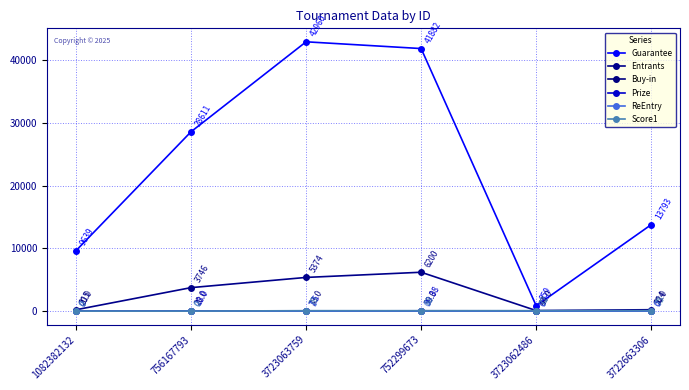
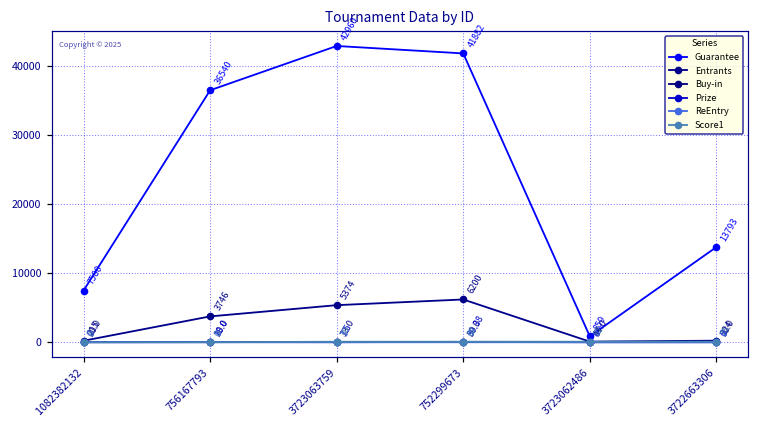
Guarantee, 1082382132: 9639 -> 7500
Guarantee, 756167793: 28611 -> 36540
